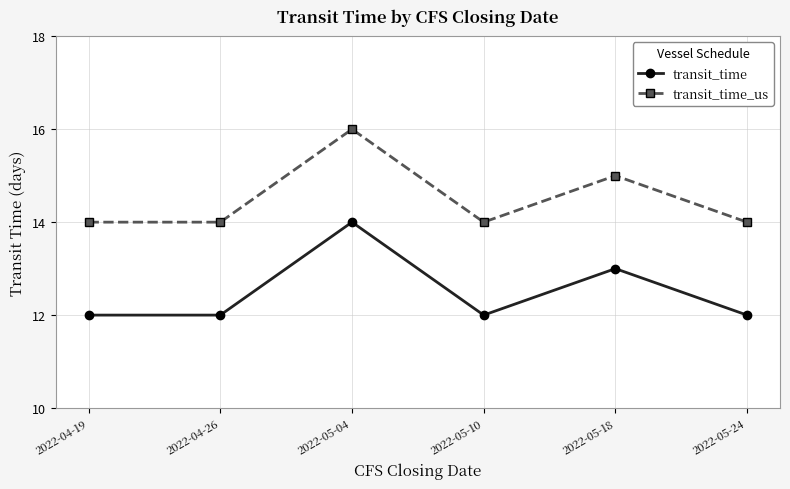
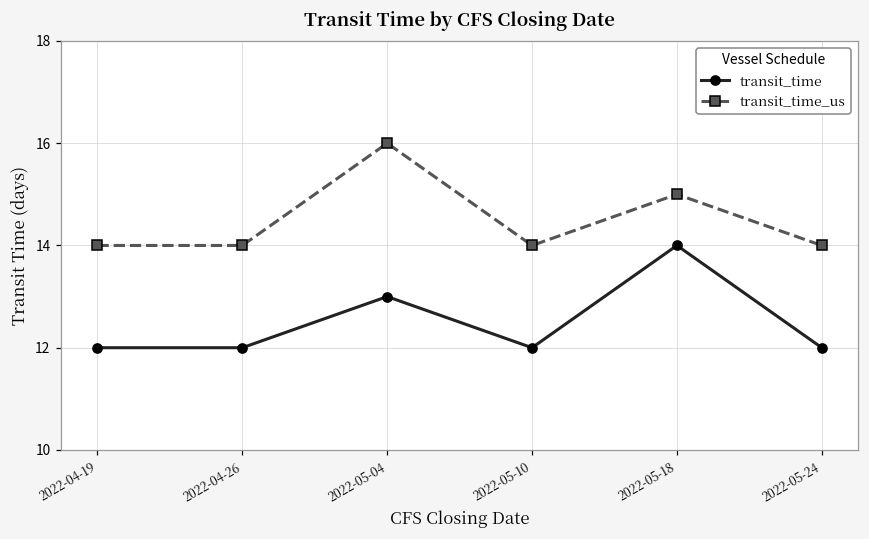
transit_time, 2022-05-04: 14 -> 13
transit_time, 2022-05-18: 13 -> 14
